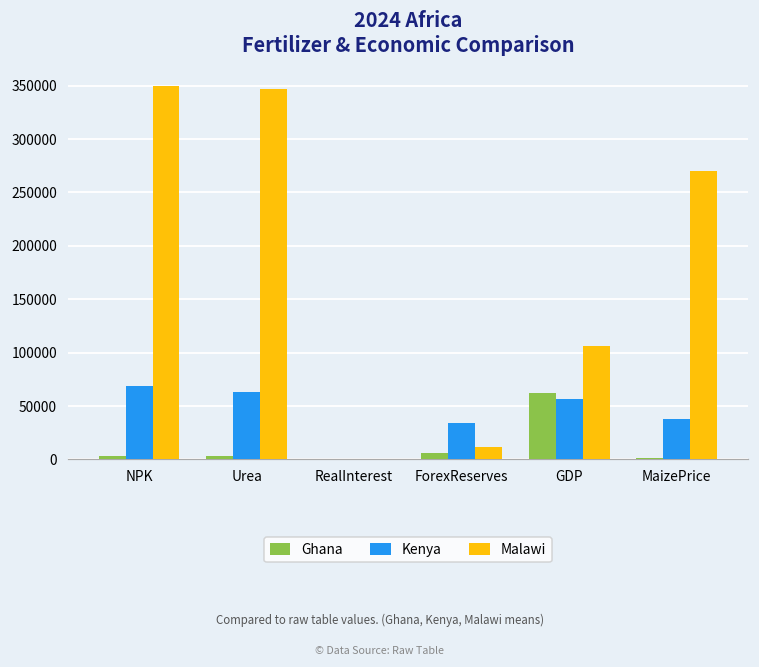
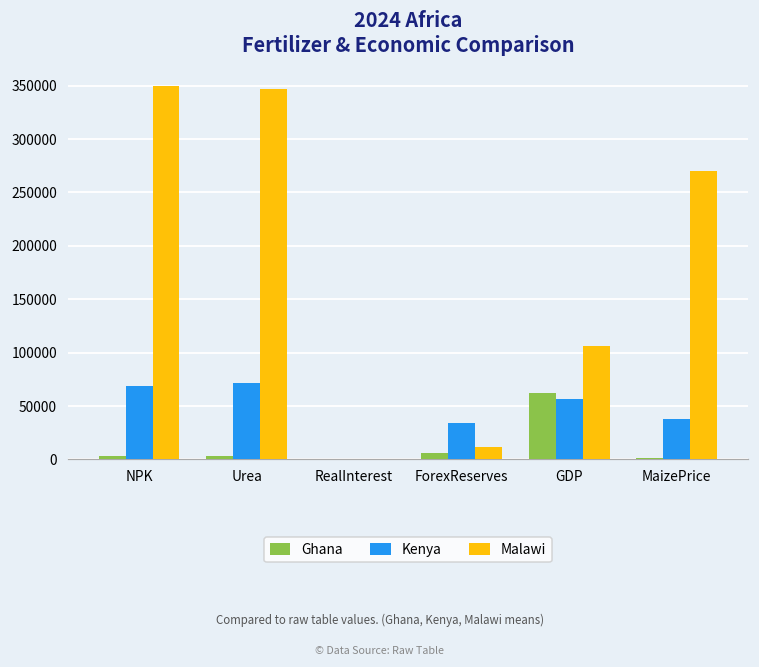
Kenya, Urea: 60000 -> 70000
